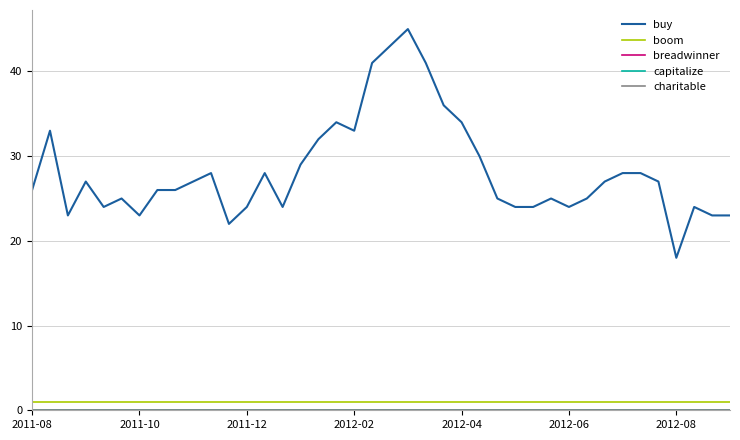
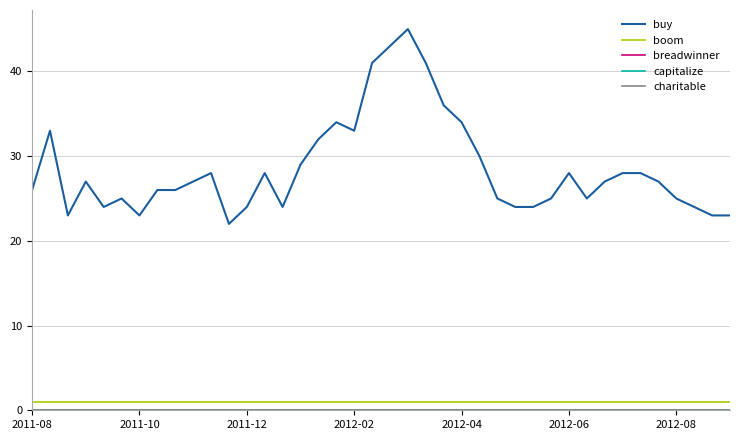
buy, 2012-06: 24 -> 28
buy, 2012-08: 18 -> 25
